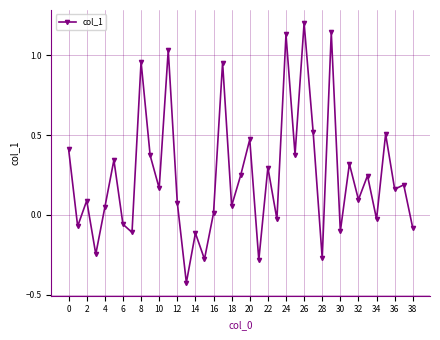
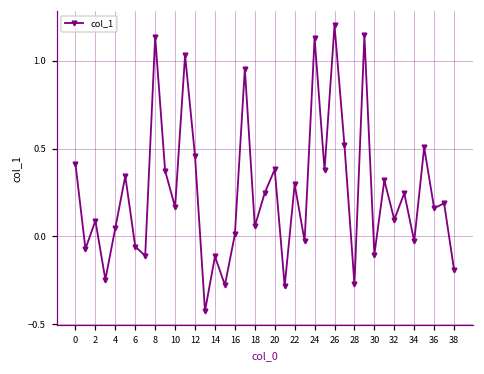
8: 0.96 -> 1.14
12: 0.08 -> 0.46
20: 0.47 -> 0.38
38: -0.08 -> -0.19
